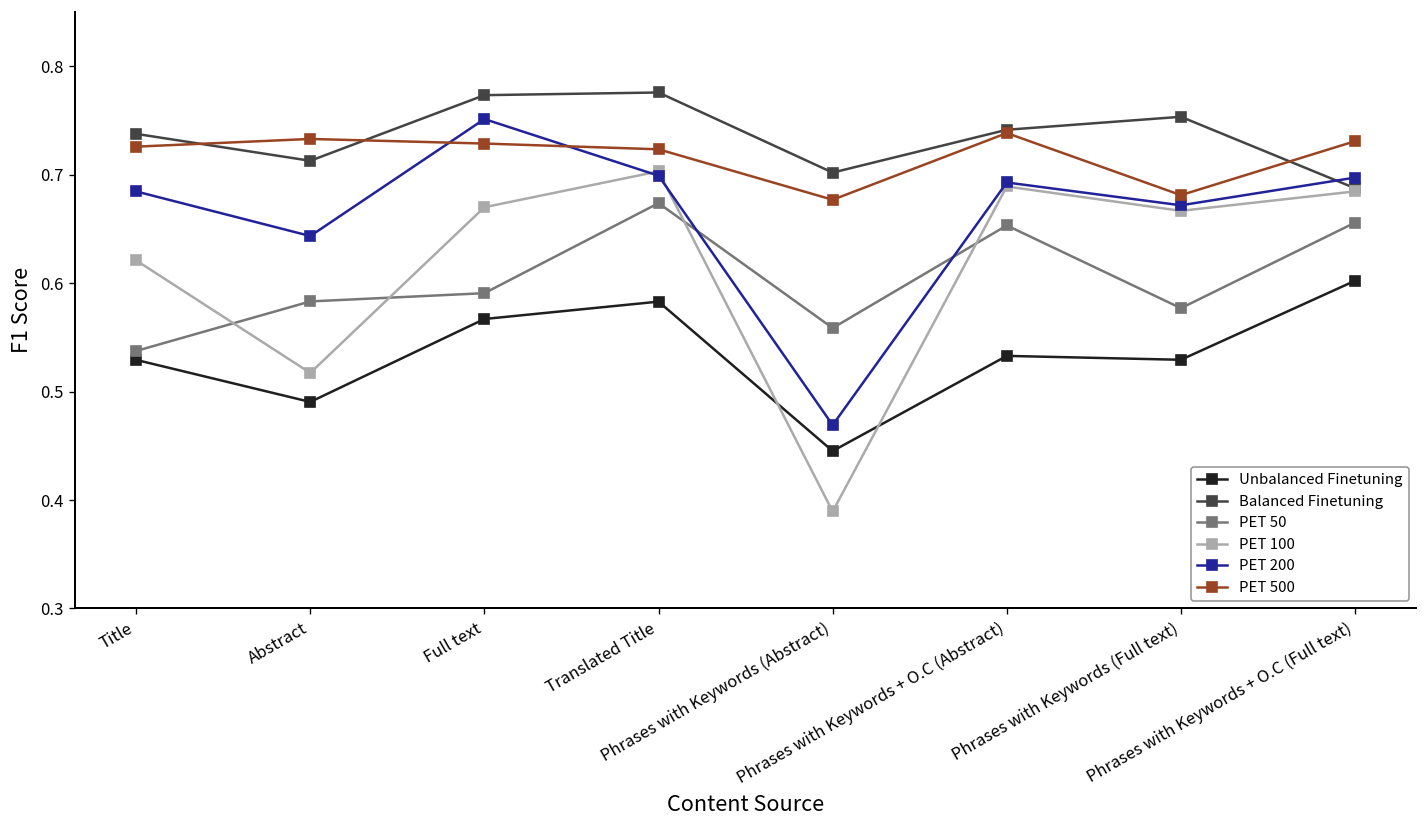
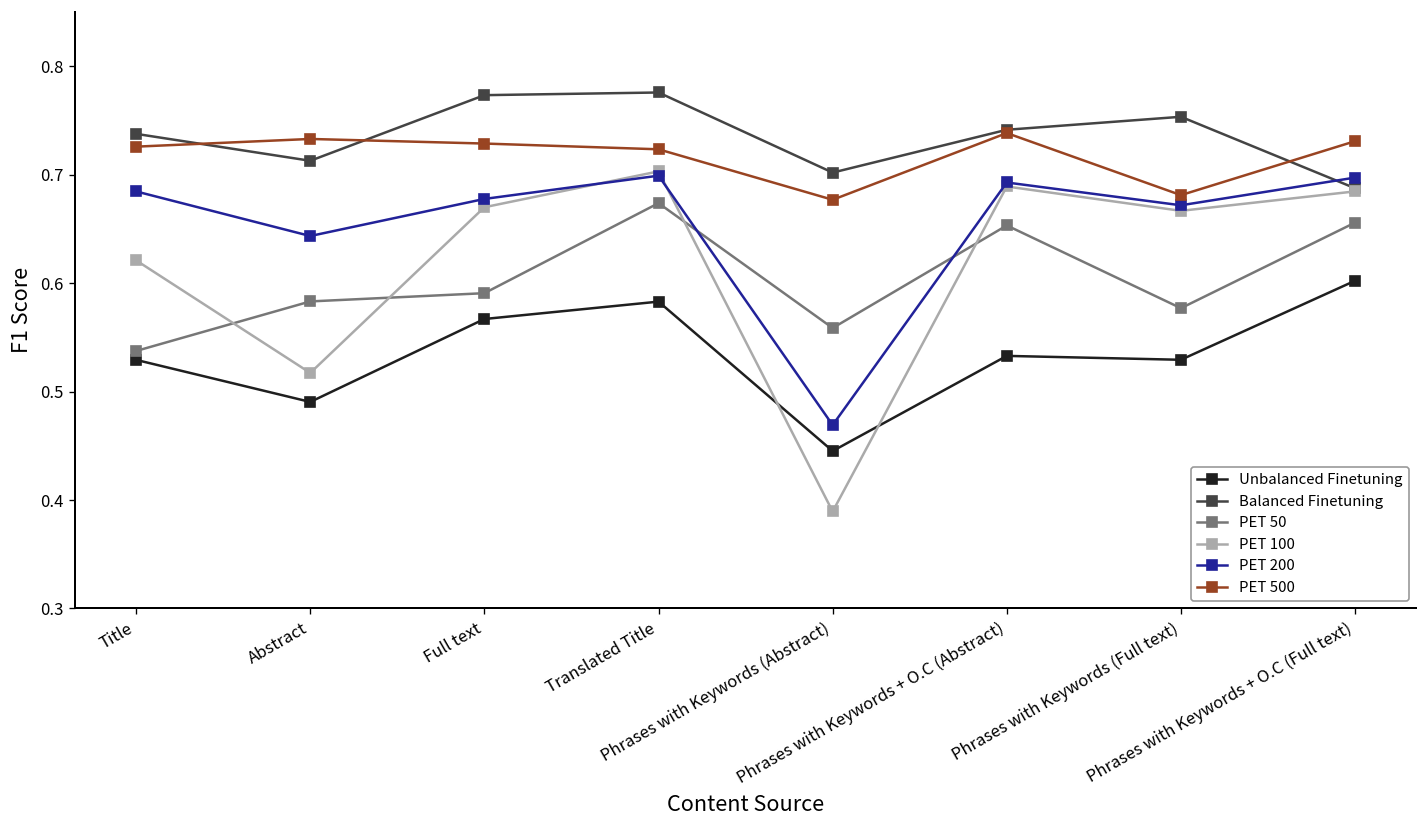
PET 200, Full text: 0.75 -> 0.68
